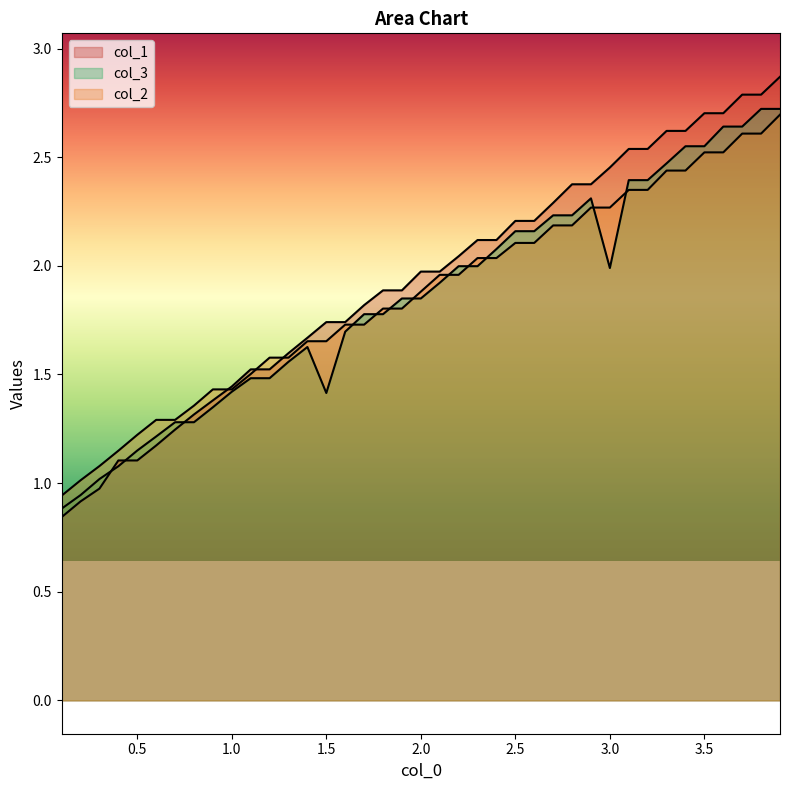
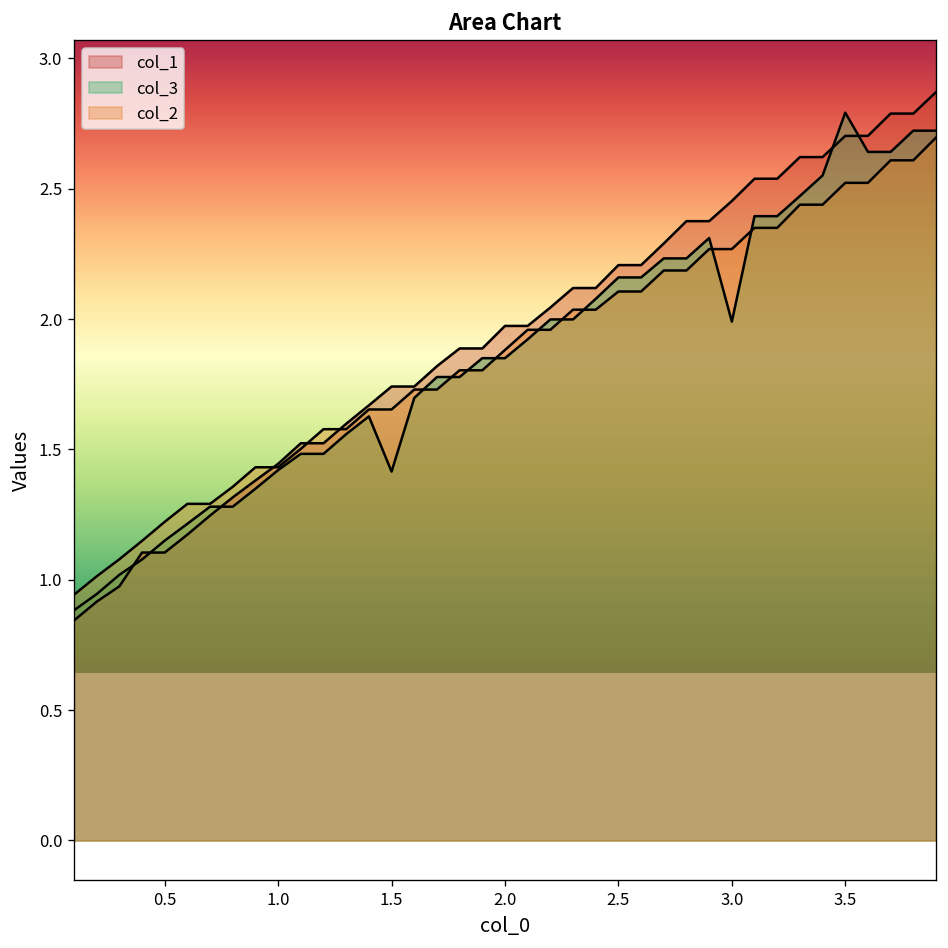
col_3, 3.5: 2.55 -> 2.79
